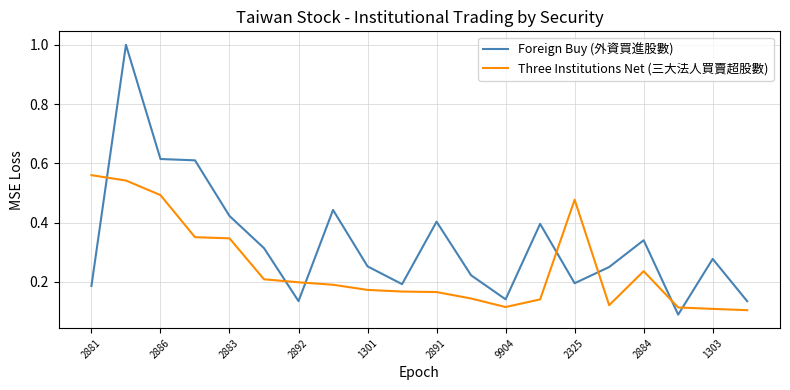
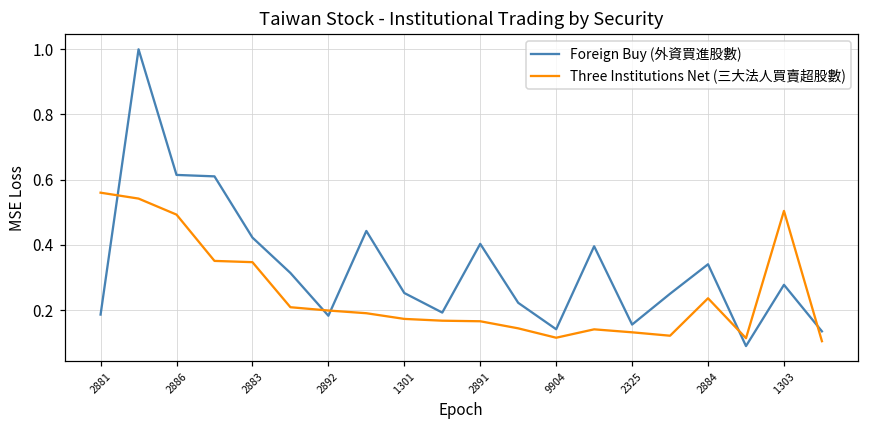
Foreign Buy (外資買進股數), 2892: 0.13 -> 0.18
Foreign Buy (外資買進股數), 2325: 0.20 -> 0.16
Three Institutions Net (三大法人買賣超股數), 2325: 0.48 -> 0.13
Three Institutions Net (三大法人買賣超股數), 1303: 0.11 -> 0.50
